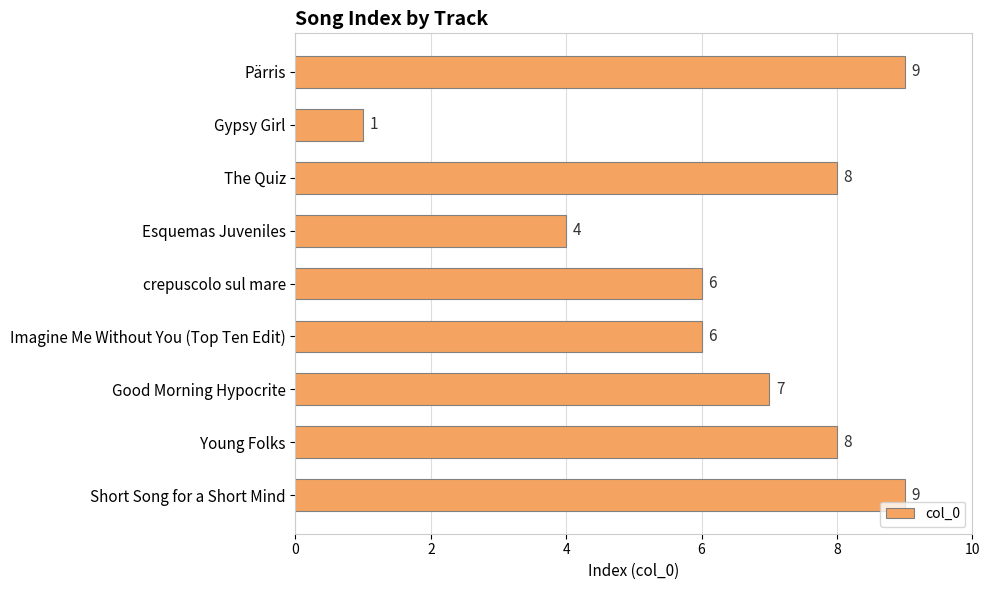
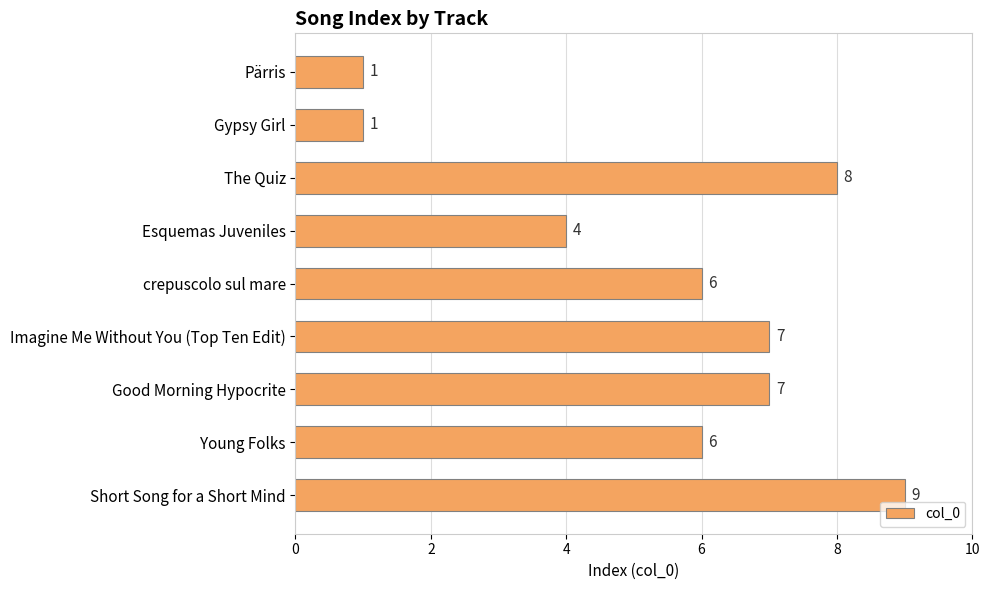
Pärris: 9 -> 1
Imagine Me Without You (Top Ten Edit): 6 -> 7
Young Folks: 8 -> 6
